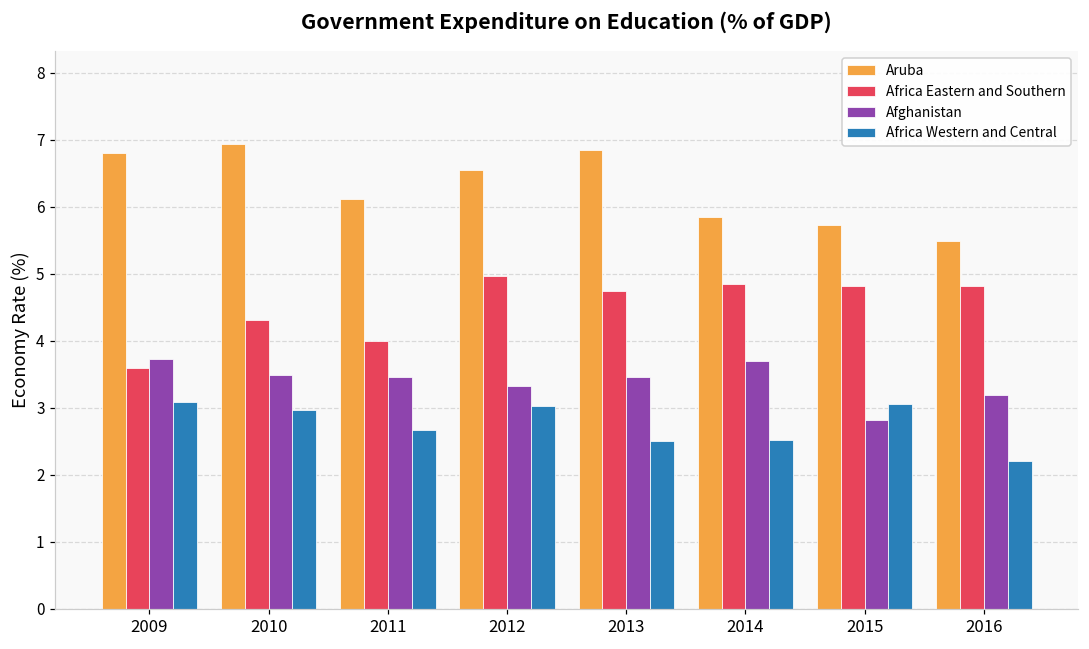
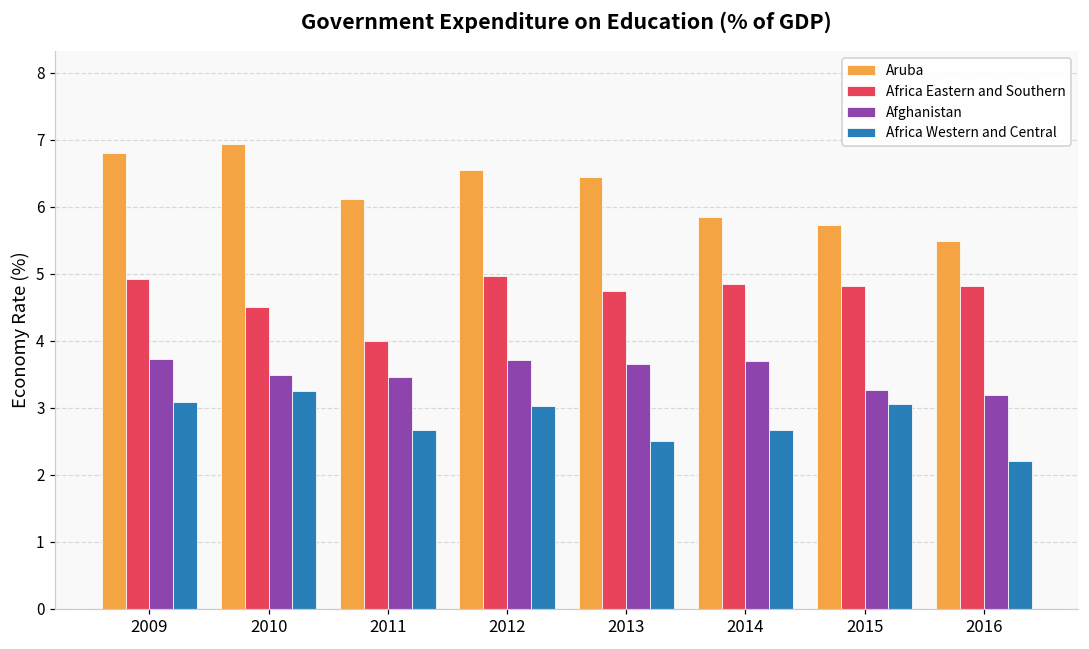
Africa Eastern and Southern, 2009: 3.6 -> 4.9
Africa Eastern and Southern, 2010: 4.3 -> 4.5
Africa Western and Central, 2010: 3.0 -> 3.3
Afghanistan, 2012: 3.3 -> 3.7
Aruba, 2013: 6.9 -> 6.4
Afghanistan, 2013: 3.5 -> 3.6
Africa Western and Central, 2014: 2.5 -> 2.7
Afghanistan, 2015: 2.8 -> 3.3
